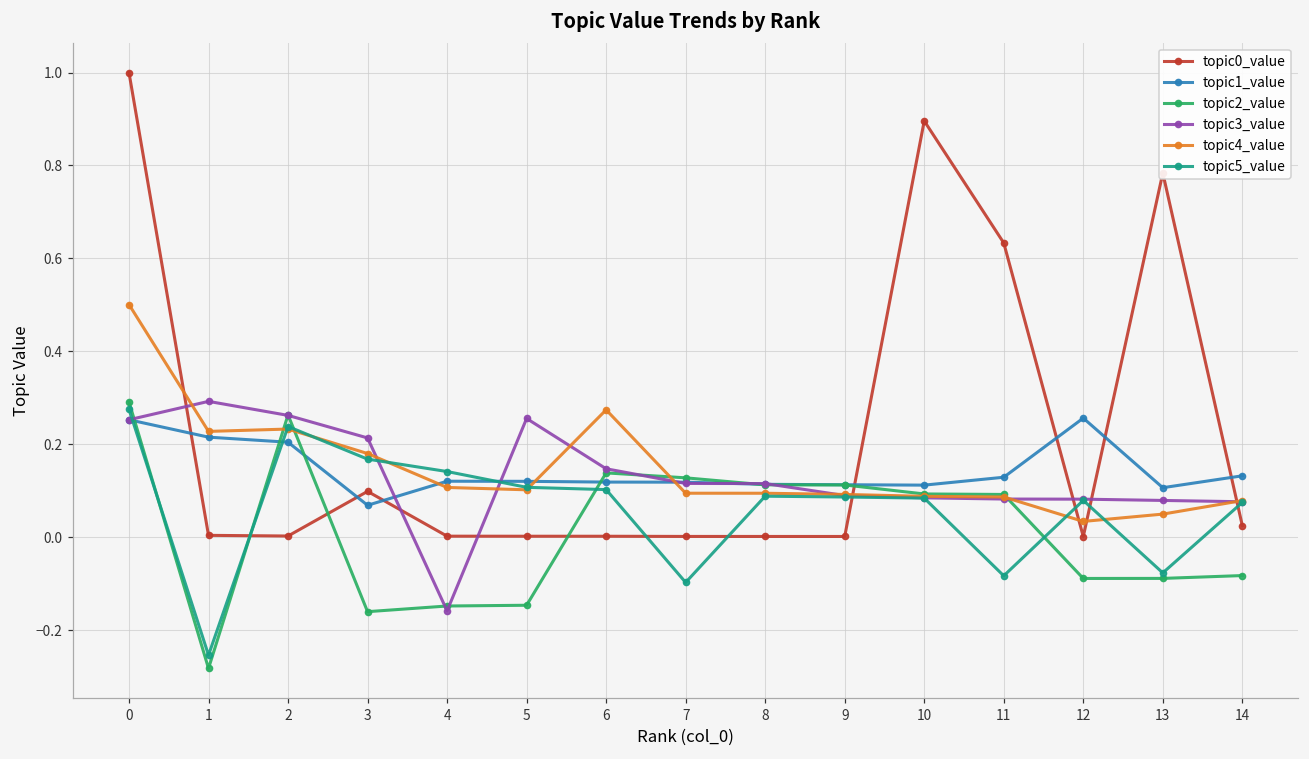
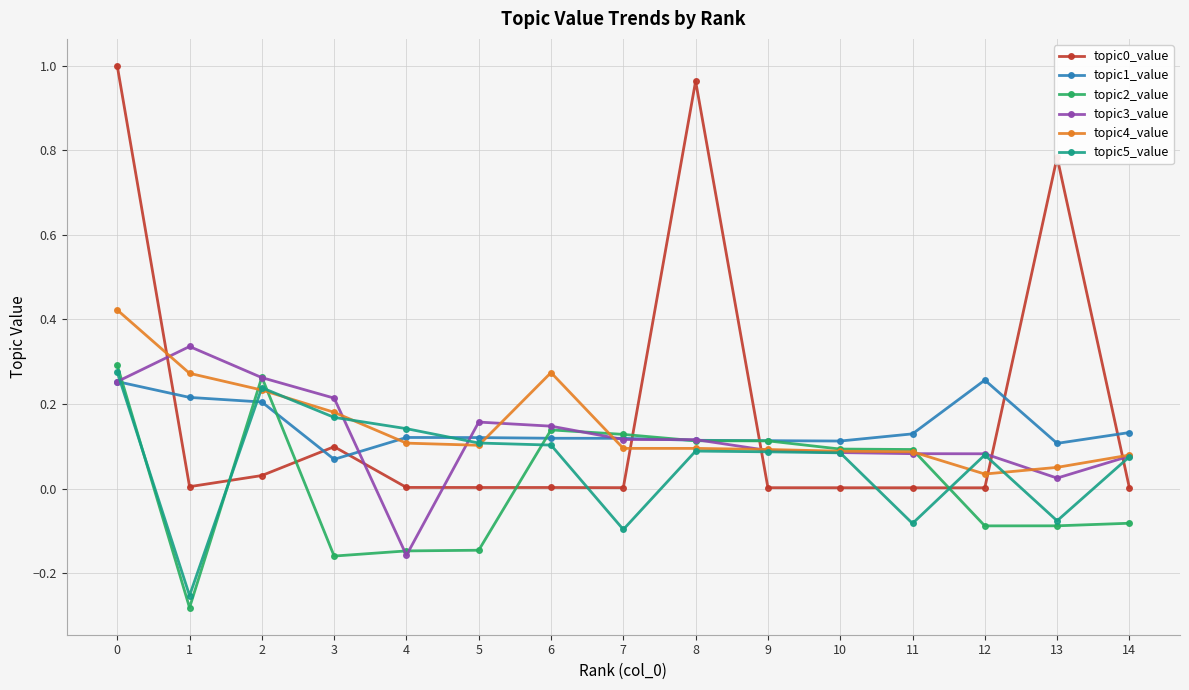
topic4_value, 0: 0.50 -> 0.42
topic3_value, 1: 0.29 -> 0.34
topic4_value, 1: 0.23 -> 0.27
topic0_value, 2: 0.00 -> 0.03
topic3_value, 5: 0.26 -> 0.16
topic0_value, 8: 0.00 -> 0.96
topic0_value, 10: 0.90 -> 0.00
topic0_value, 11: 0.63 -> 0.00
topic3_value, 13: 0.08 -> 0.02
topic0_value, 14: 0.03 -> 0.00
